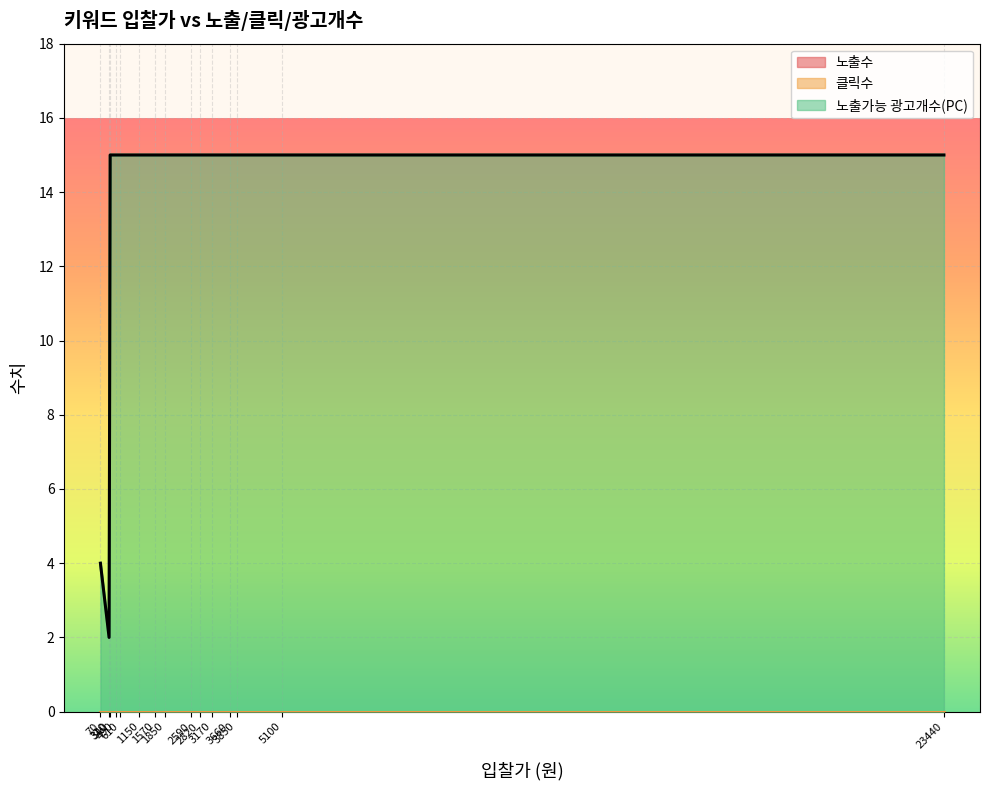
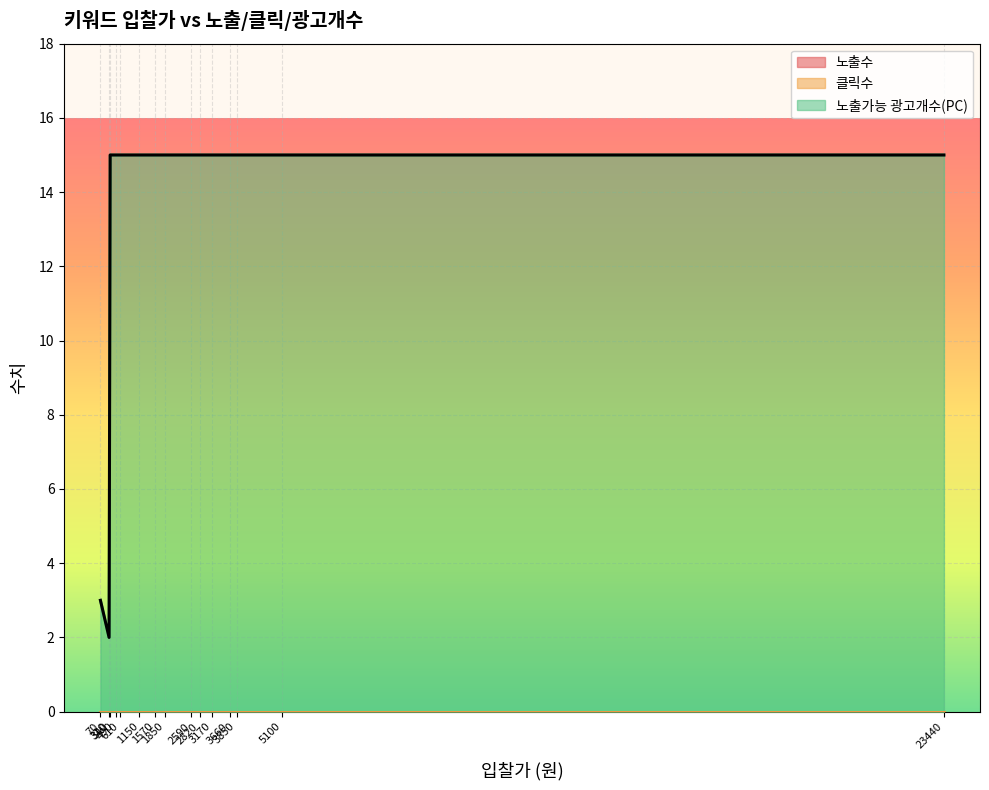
노출가능 광고개수(PC), 70: 4 -> 3
